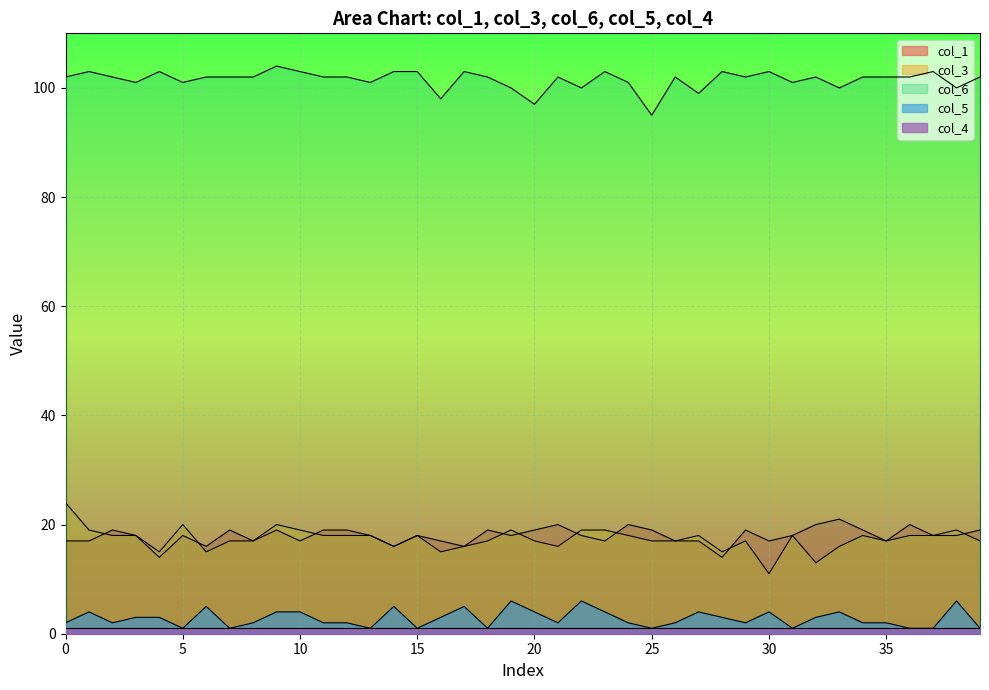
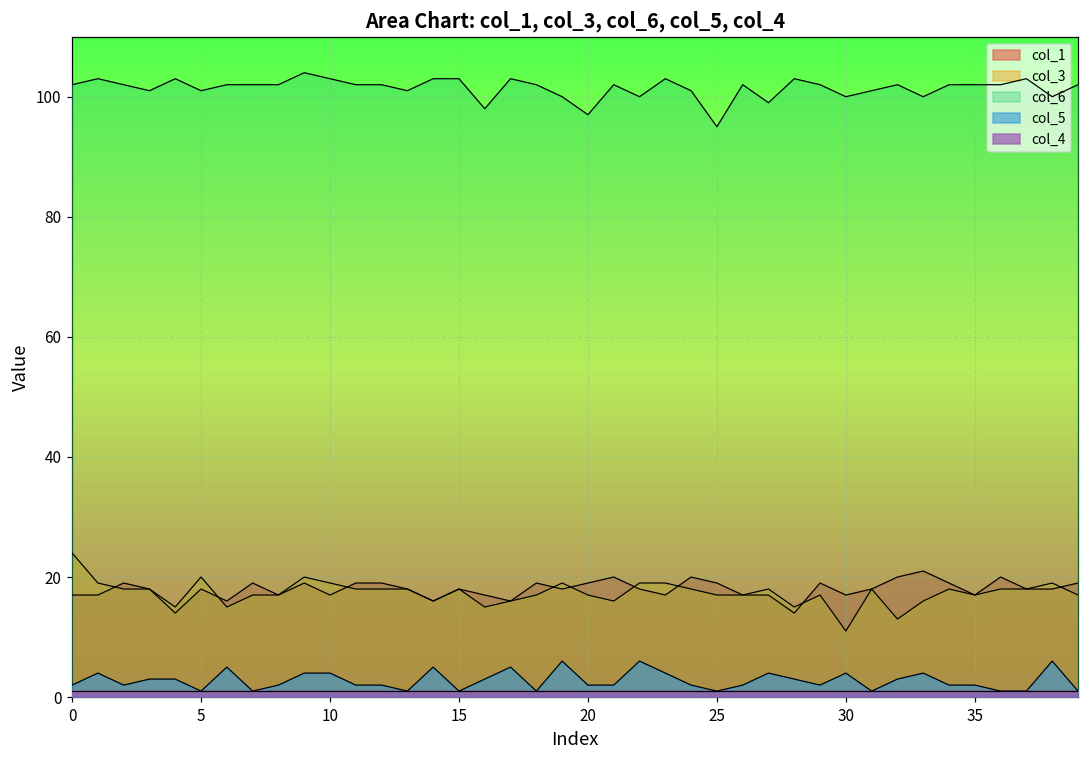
col_5, 20: 4 -> 2
col_6, 30: 103 -> 100
